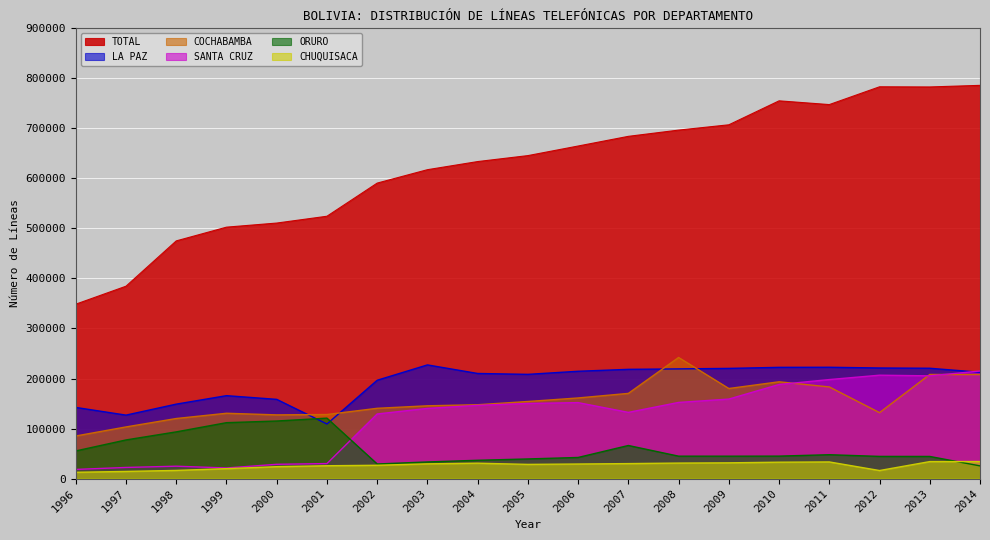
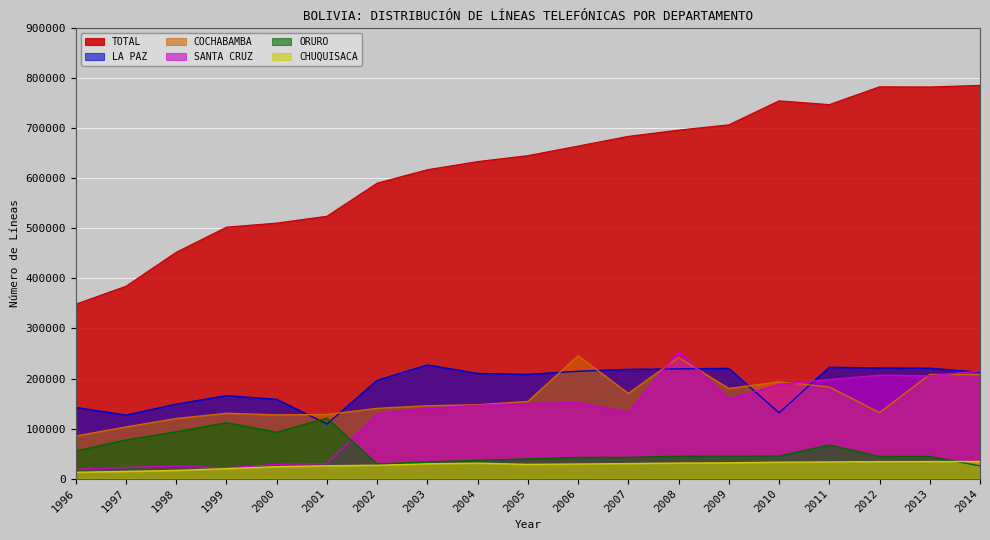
TOTAL, 1998: 480000 -> 450000
ORURO, 2000: 120000 -> 90000
COCHABAMBA, 2006: 160000 -> 250000
ORURO, 2007: 70000 -> 40000
SANTA CRUZ, 2008: 150000 -> 250000
LA PAZ, 2010: 220000 -> 130000
ORURO, 2011: 50000 -> 70000
CHUQUISACA, 2012: 20000 -> 30000
